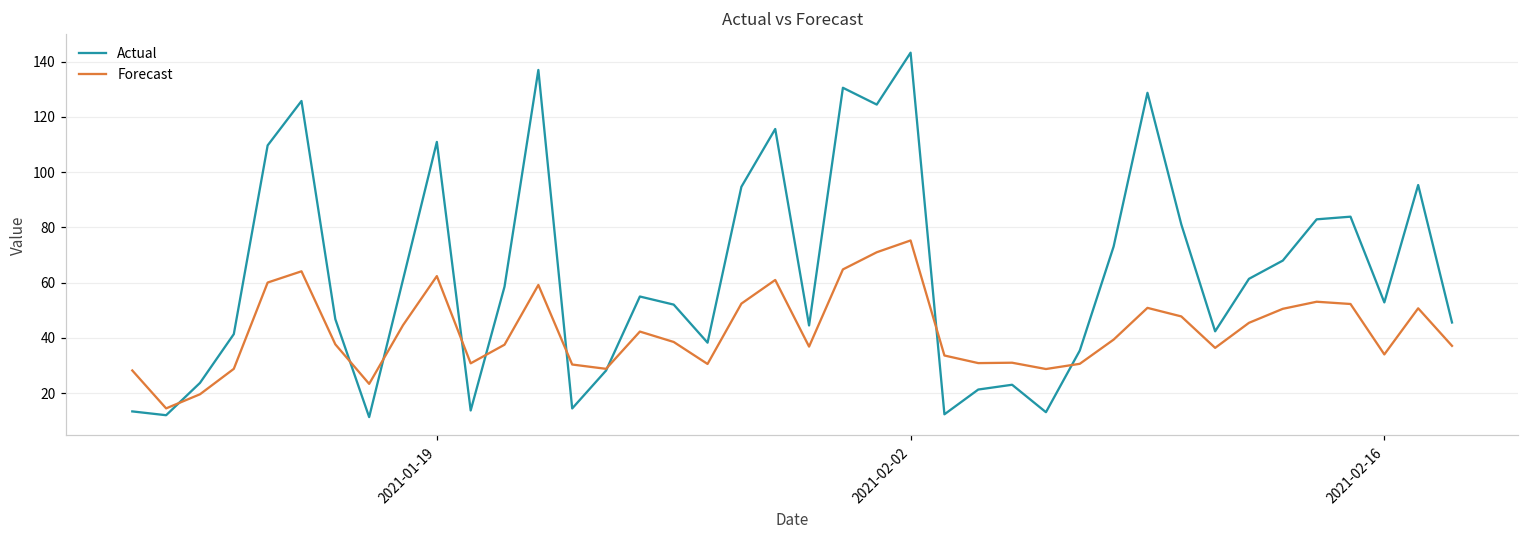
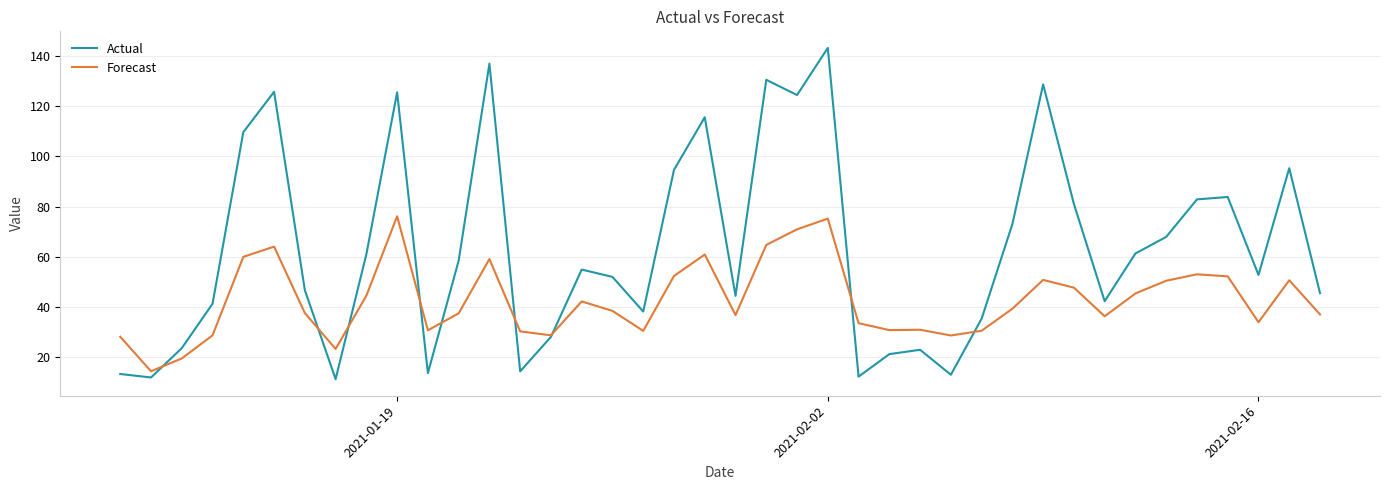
Actual, 2021-01-19: 111 -> 126
Forecast, 2021-01-19: 62 -> 76
